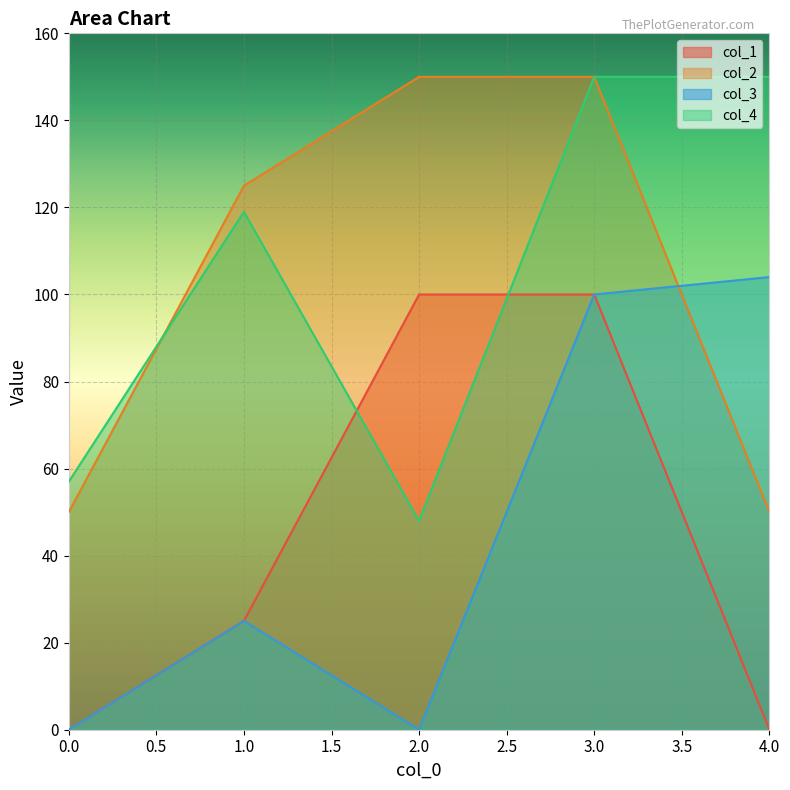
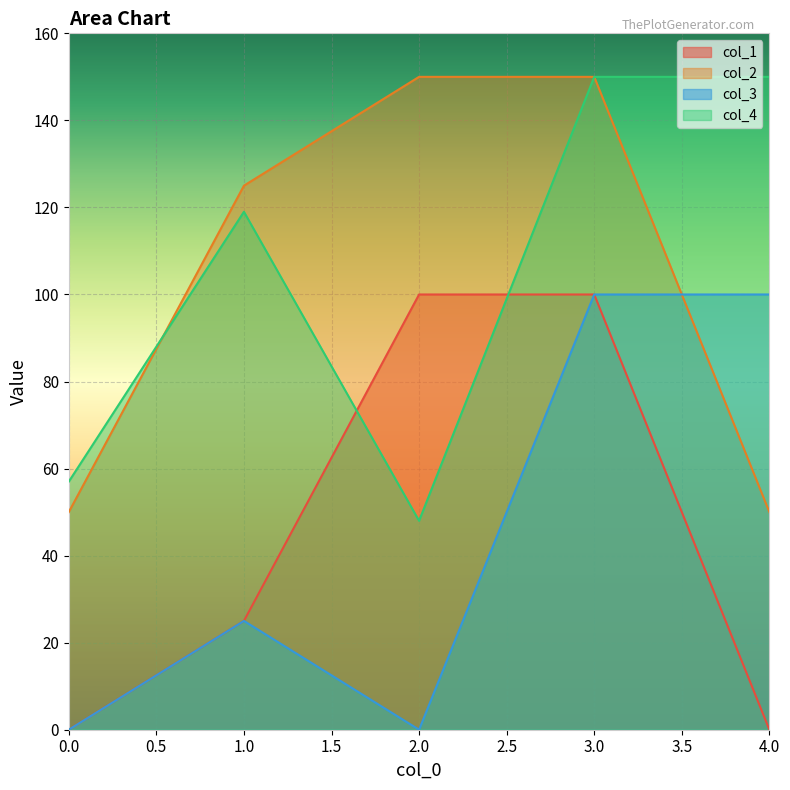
col_3, 4.0: 104 -> 100
